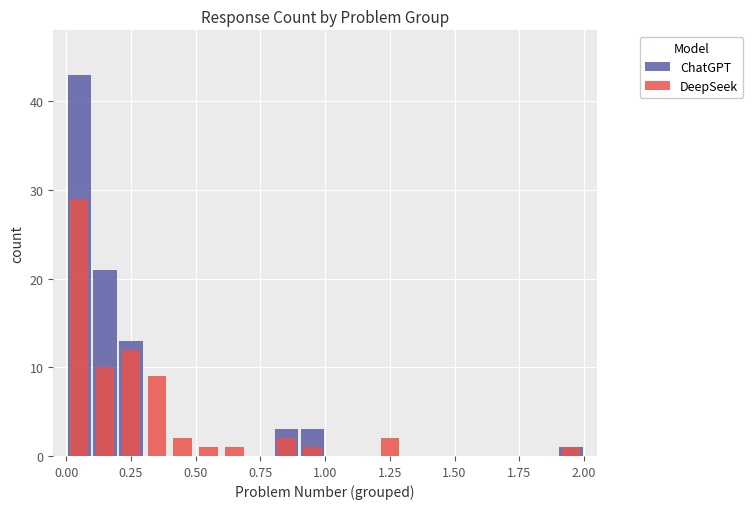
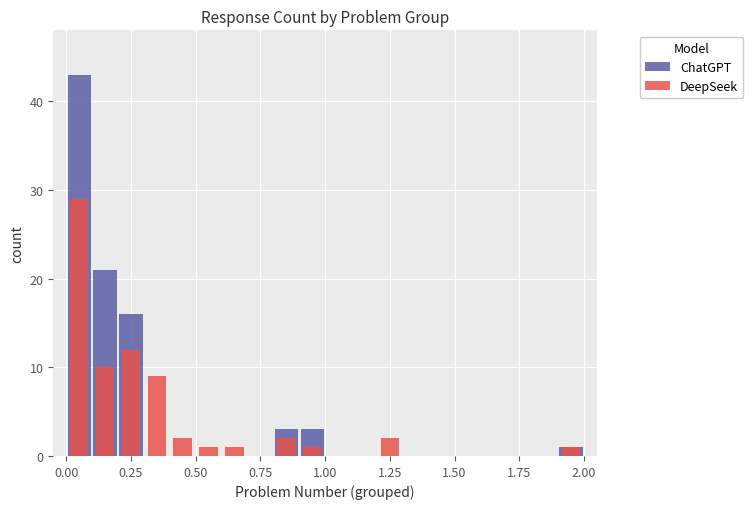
ChatGPT, 0.25: 13 -> 16
